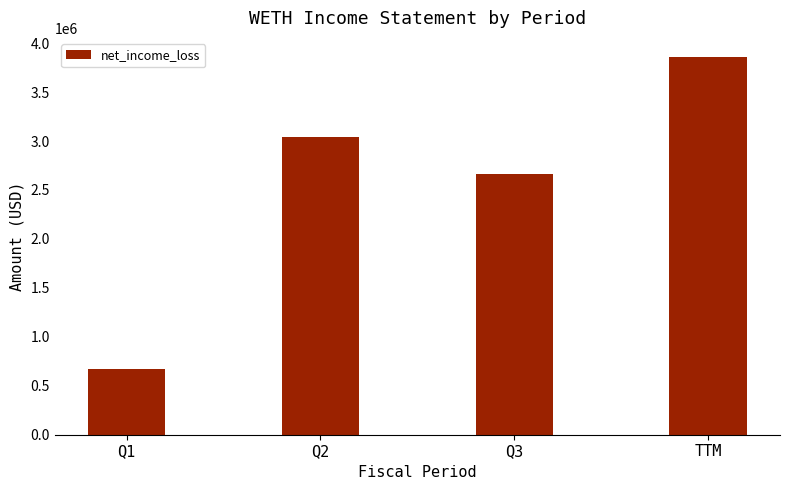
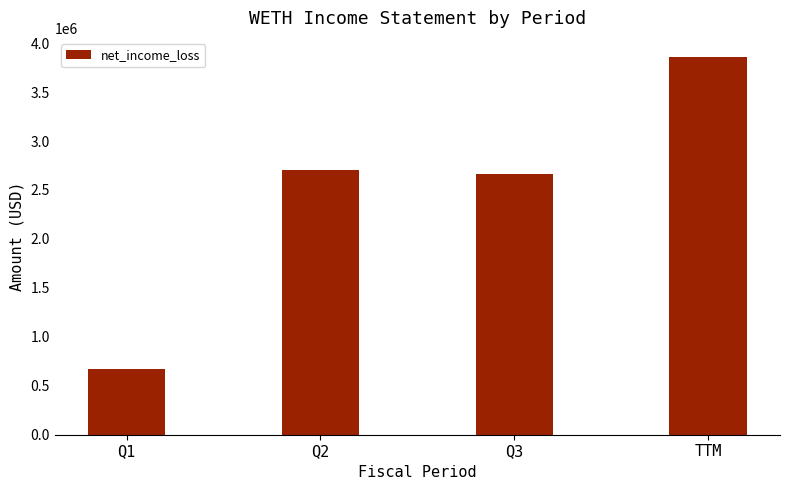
Q2: 3000000 -> 2700000
